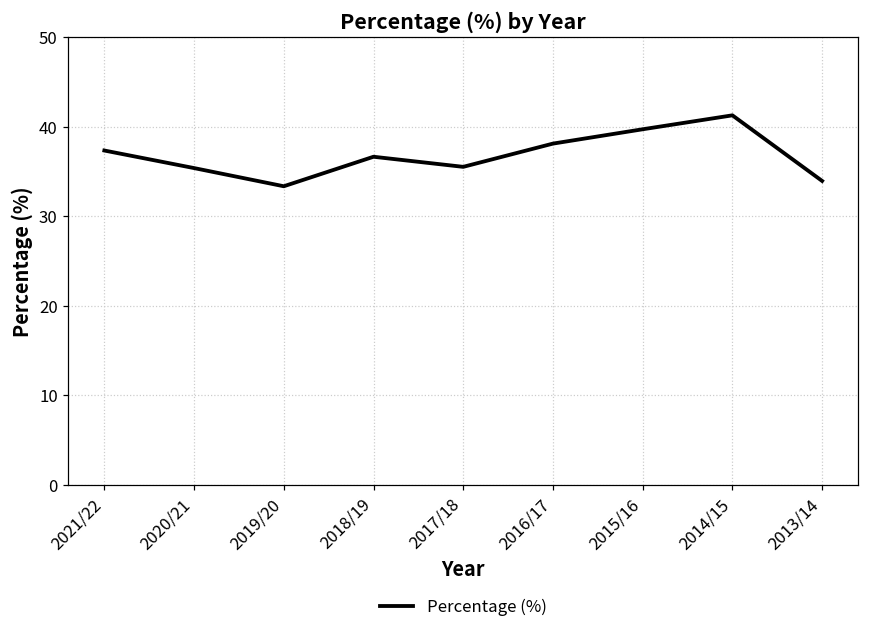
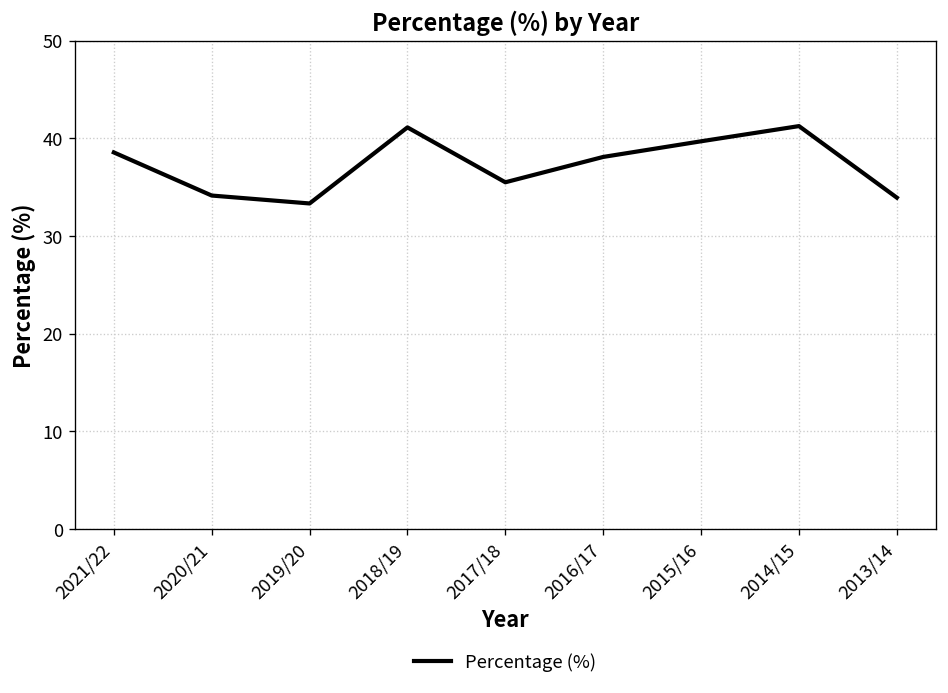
2021/22: 37 -> 39
2020/21: 35 -> 34
2018/19: 37 -> 41
